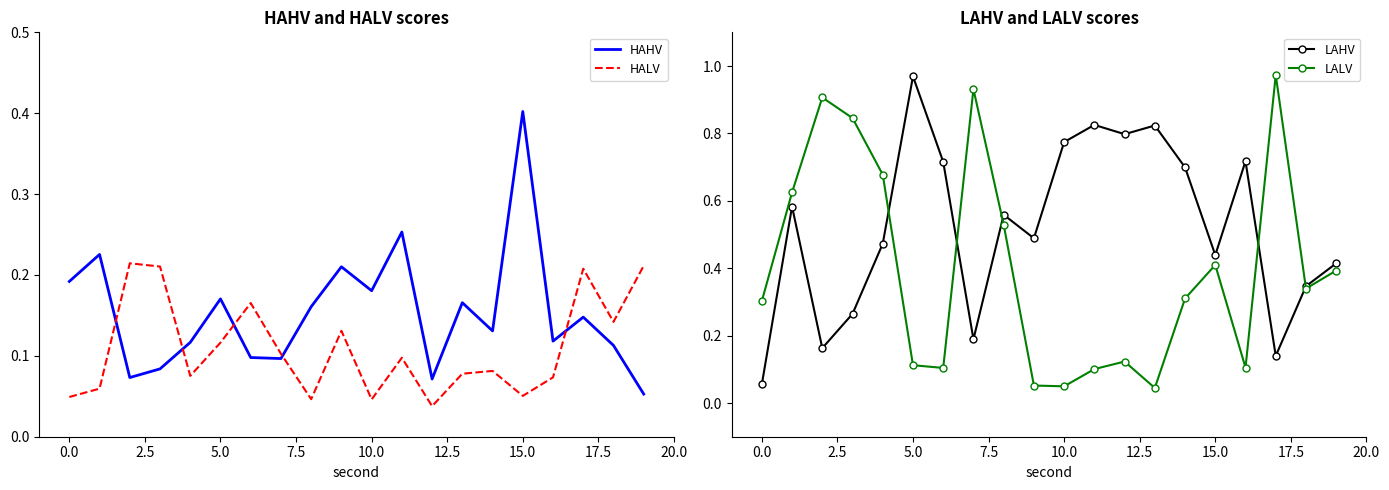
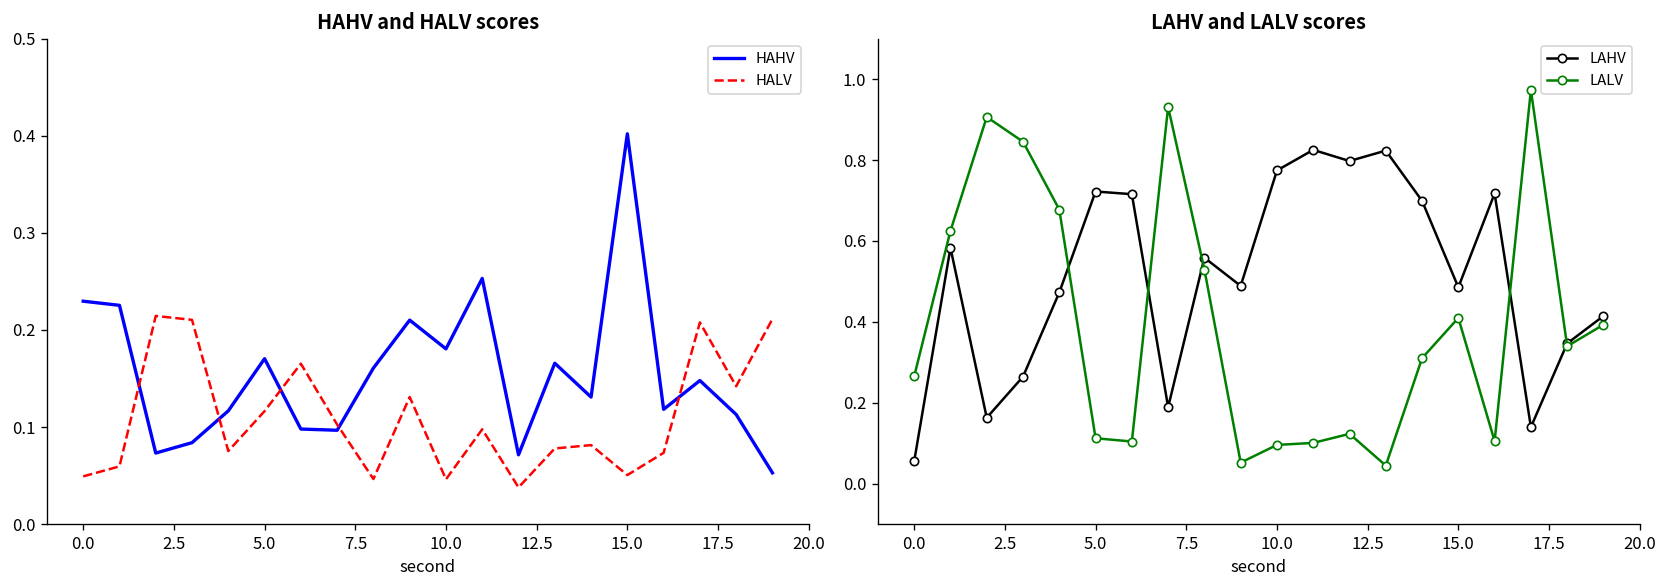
HAHV and HALV scores, HAHV, 0.0: 0.19 -> 0.23
LAHV and LALV scores, LALV, 0.0: 0.30 -> 0.27
LAHV and LALV scores, LAHV, 5.0: 0.97 -> 0.72
LAHV and LALV scores, LALV, 10.0: 0.05 -> 0.10
LAHV and LALV scores, LAHV, 15.0: 0.44 -> 0.49
